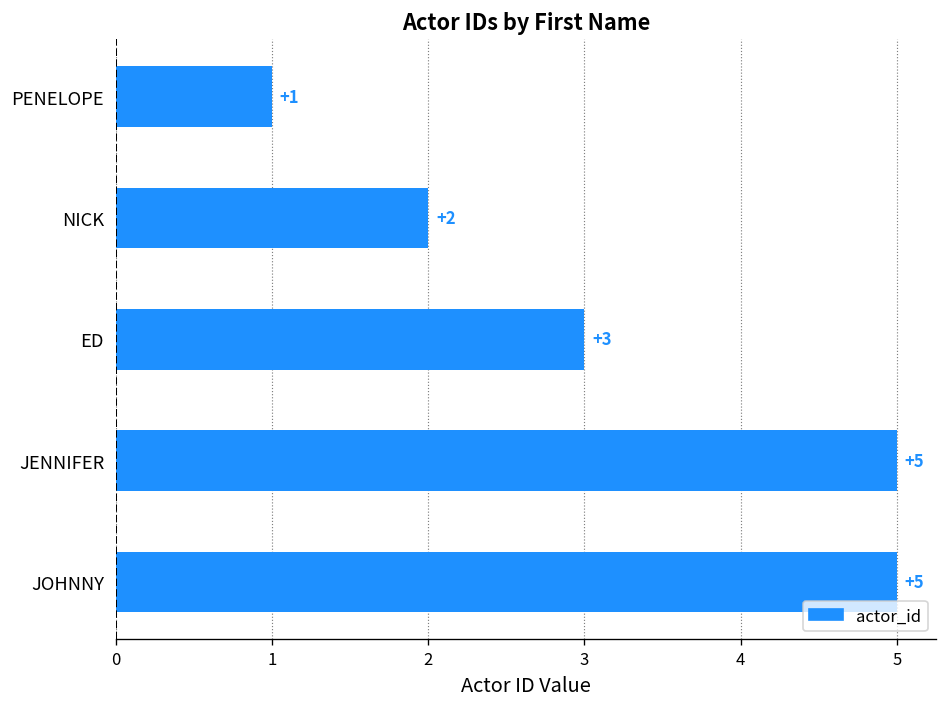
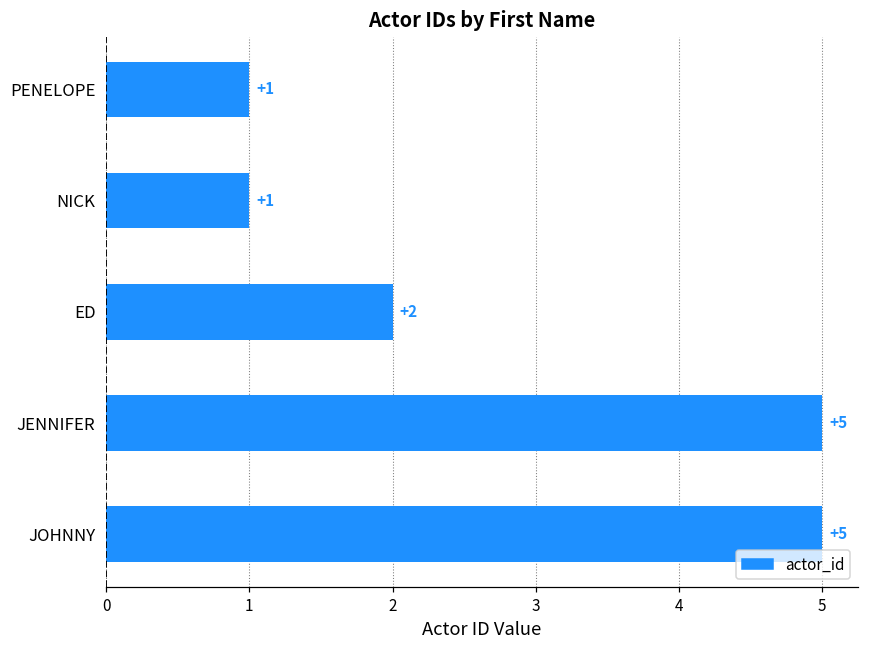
NICK: +2 -> +1
ED: +3 -> +2
